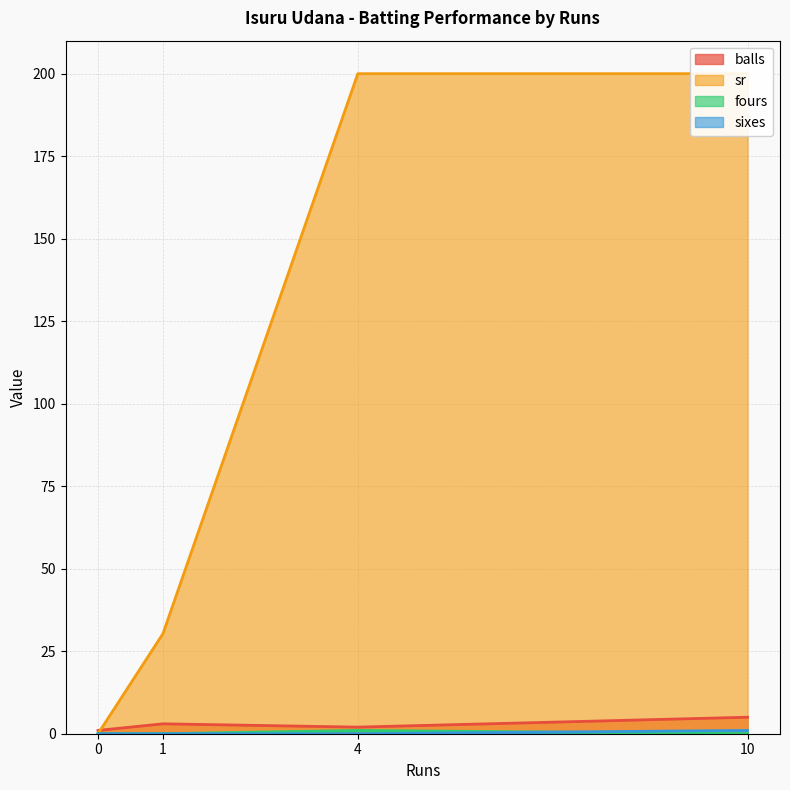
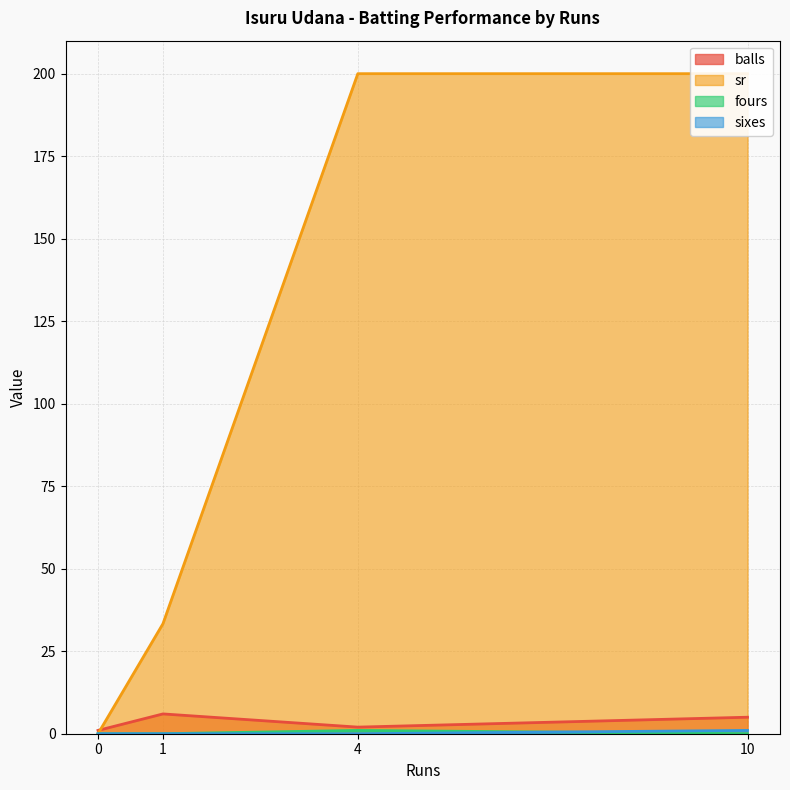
balls, 1: 3 -> 6
sr, 1: 30 -> 33
